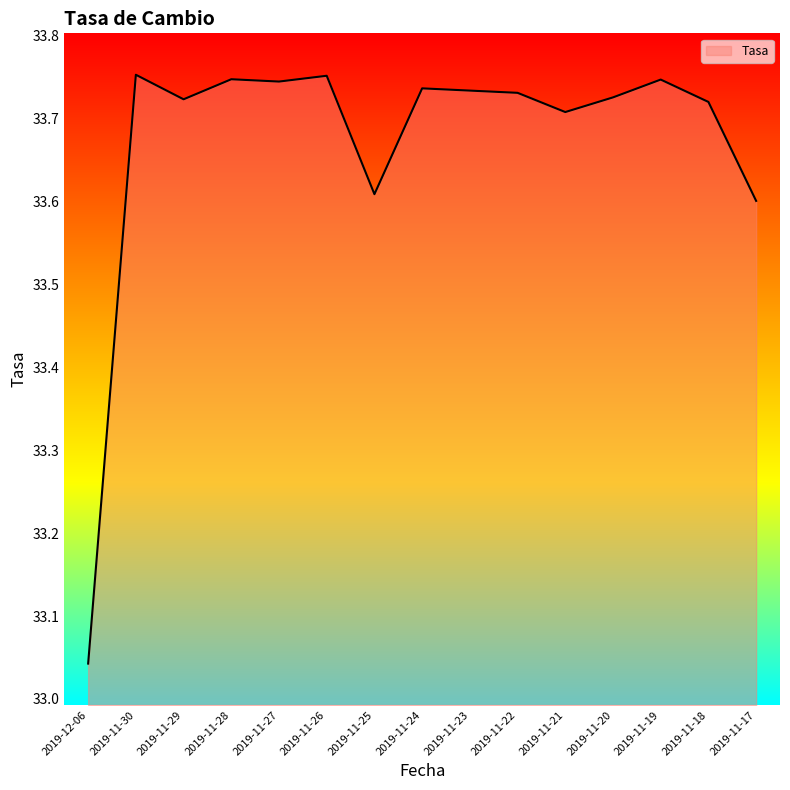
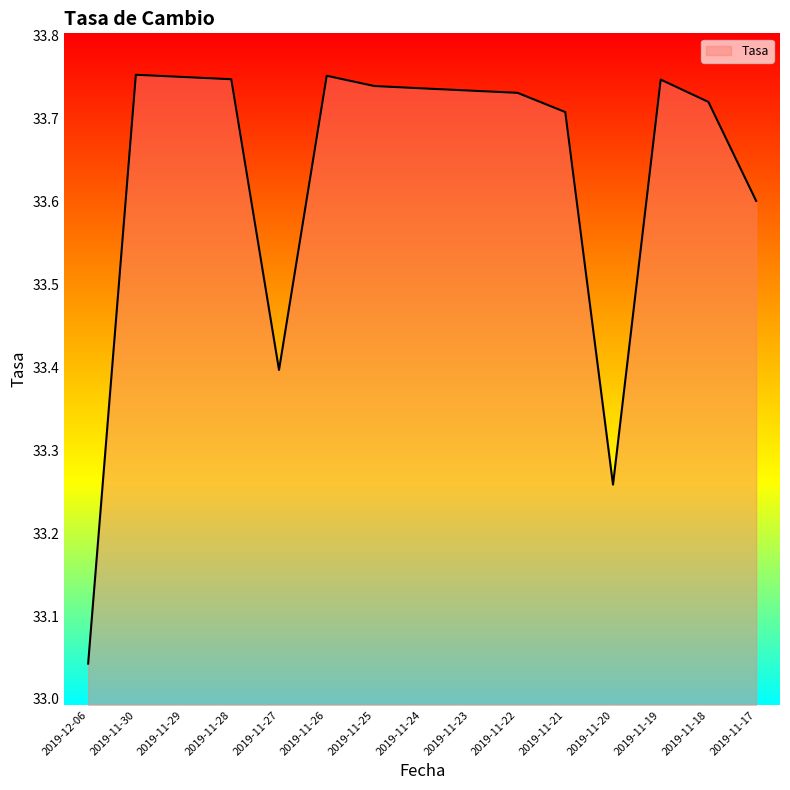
2019-11-29: 33.72 -> 33.75
2019-11-27: 33.75 -> 33.40
2019-11-25: 33.61 -> 33.74
2019-11-20: 33.73 -> 33.26
